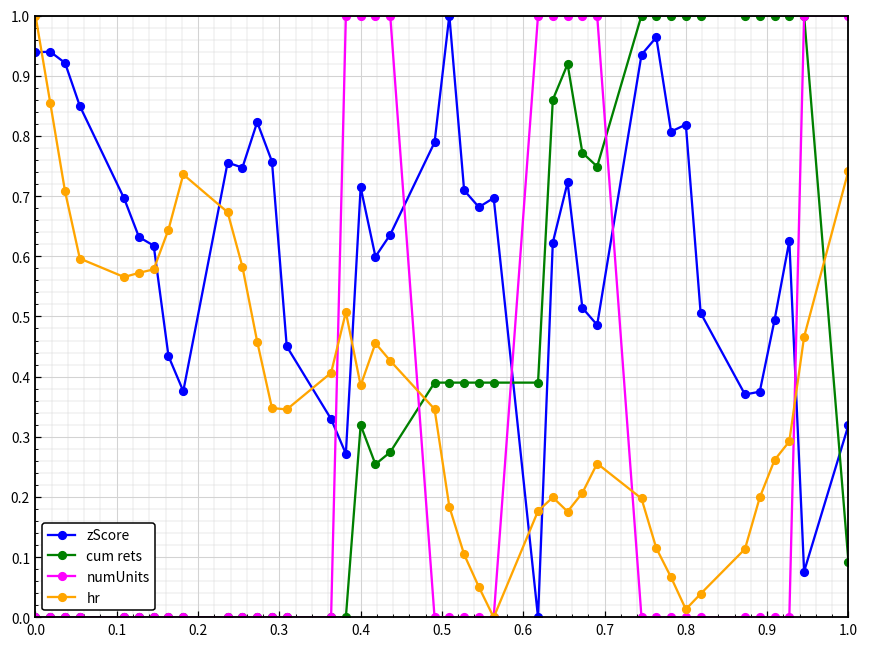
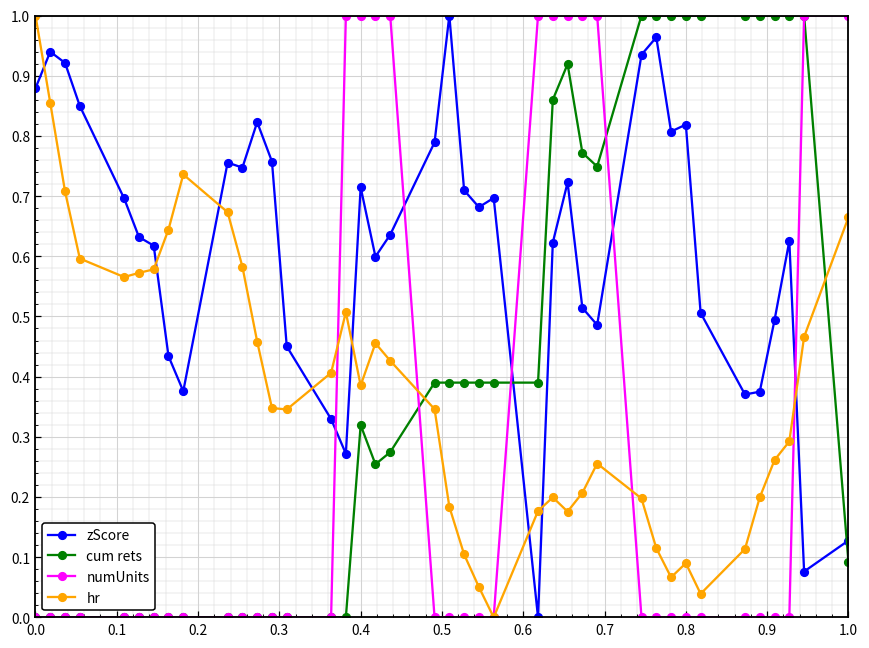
zScore, 0.0: 0.94 -> 0.88
hr, 0.8: 0.01 -> 0.09
zScore, 1.0: 0.32 -> 0.13
hr, 1.0: 0.74 -> 0.66
